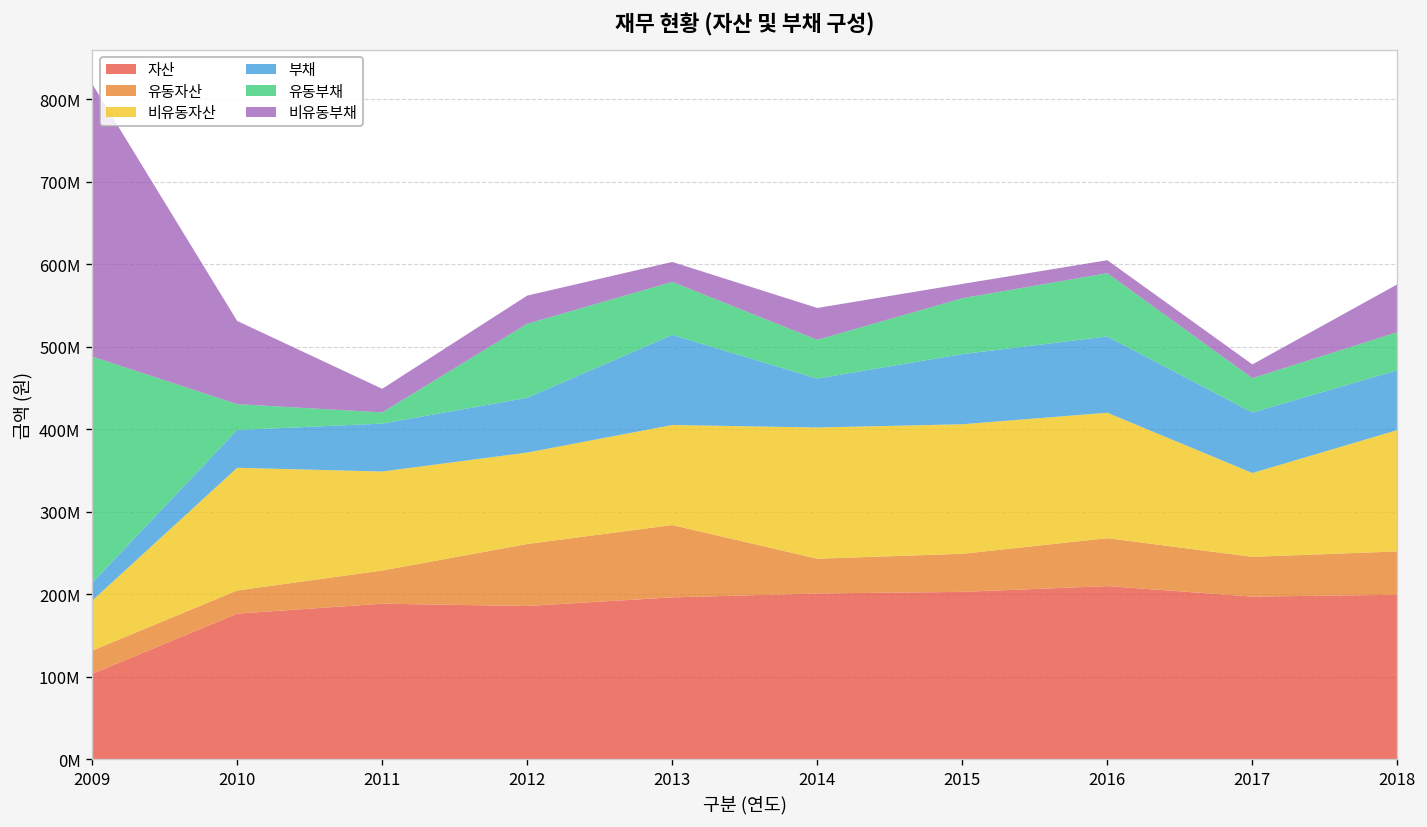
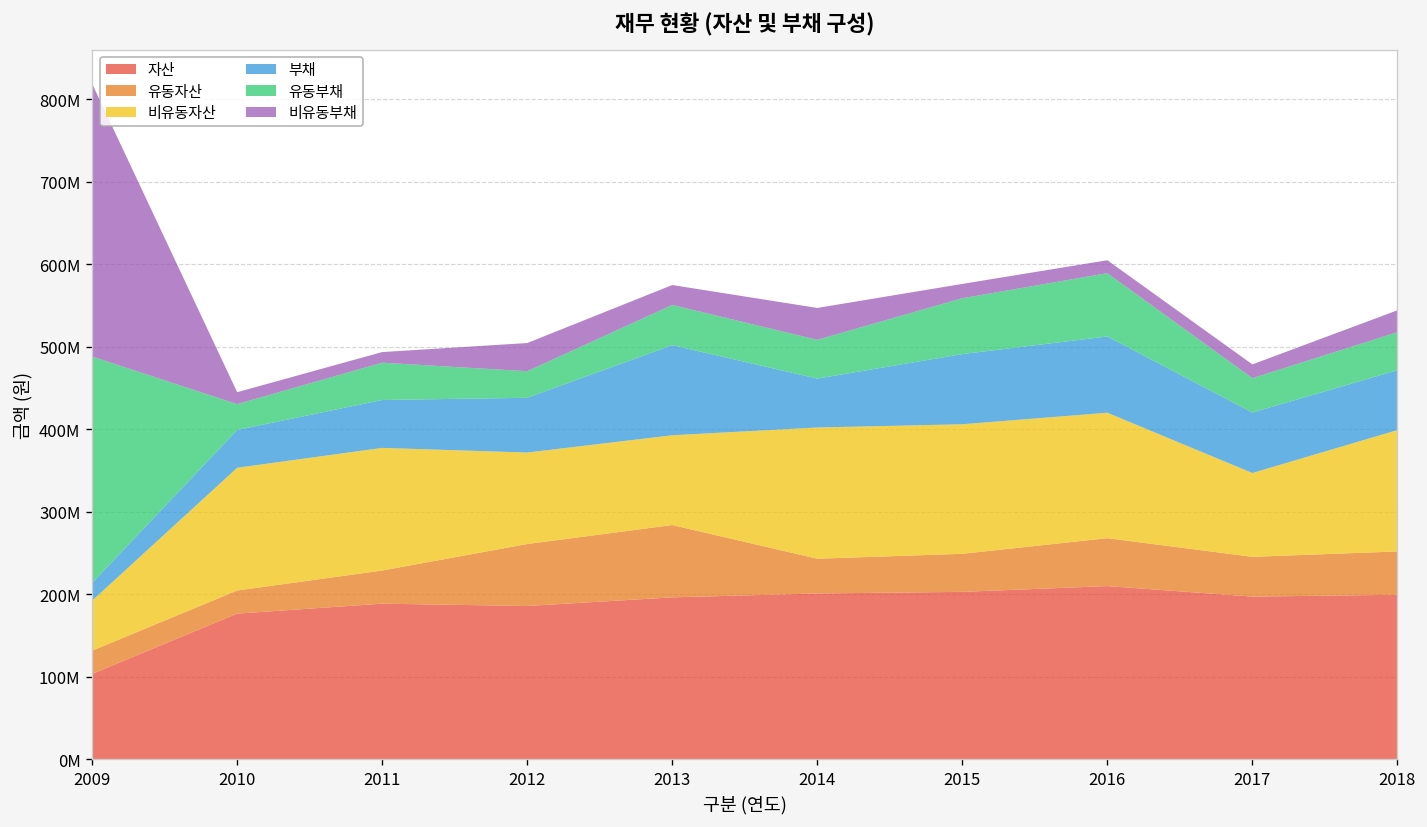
비유동부채, 2010: 100000000 -> 10000000
비유동자산, 2011: 120000000 -> 150000000
유동부채, 2011: 10000000 -> 50000000
비유동부채, 2011: 30000000 -> 10000000
유동부채, 2012: 90000000 -> 30000000
비유동자산, 2013: 120000000 -> 110000000
유동부채, 2013: 60000000 -> 50000000
비유동부채, 2018: 60000000 -> 30000000
